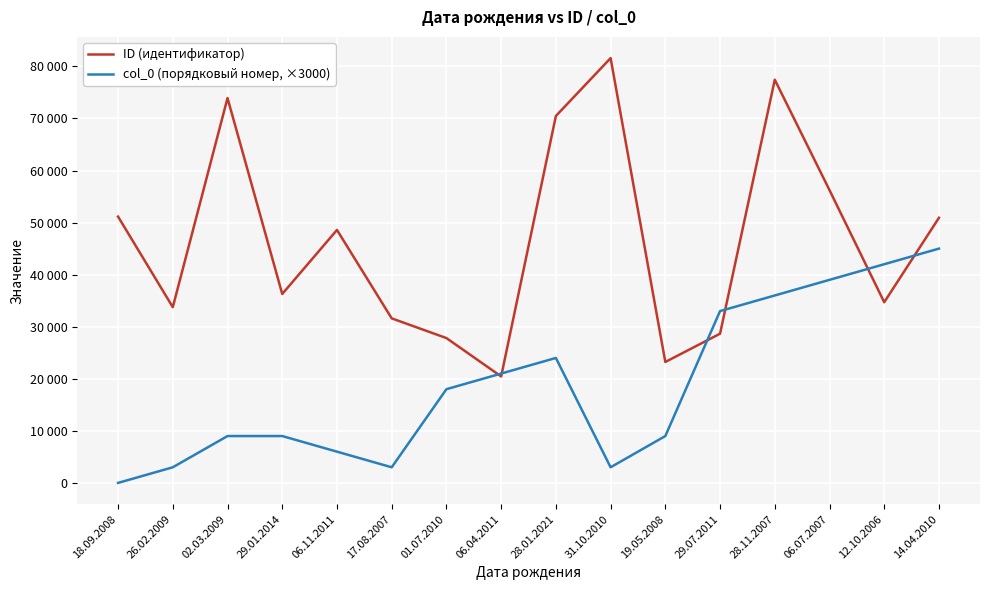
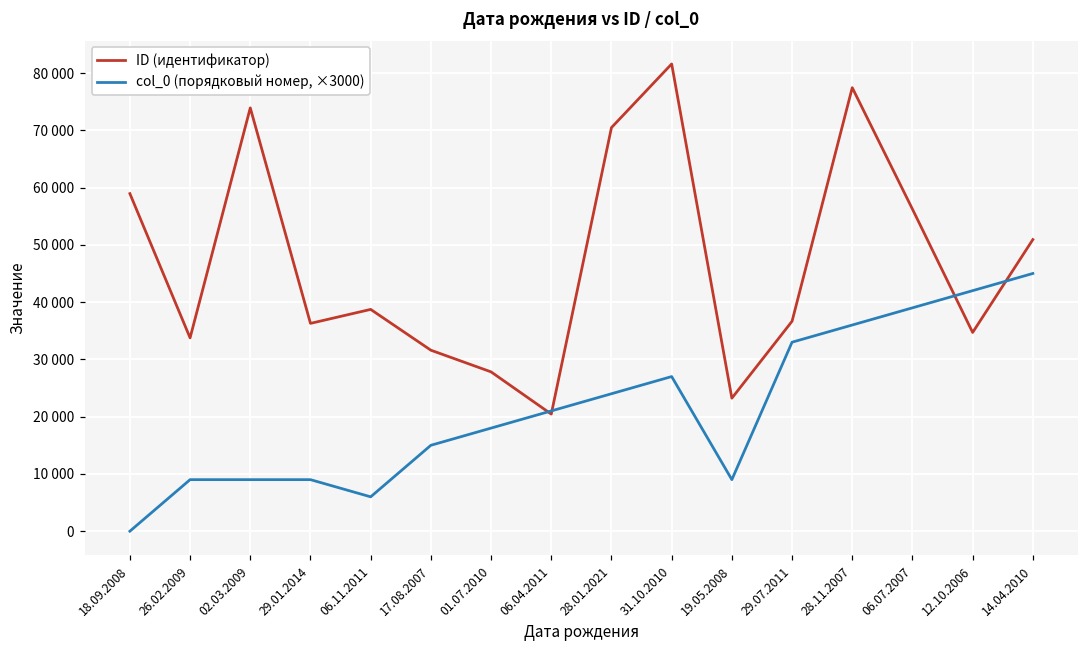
ID (идентификатор), 18.09.2008: 51000 -> 59000
col_0 (порядковый номер, ×3000), 26.02.2009: 3000 -> 9000
ID (идентификатор), 06.11.2011: 49000 -> 39000
col_0 (порядковый номер, ×3000), 17.08.2007: 3000 -> 15000
col_0 (порядковый номер, ×3000), 31.10.2010: 3000 -> 27000
ID (идентификатор), 29.07.2011: 29000 -> 37000
